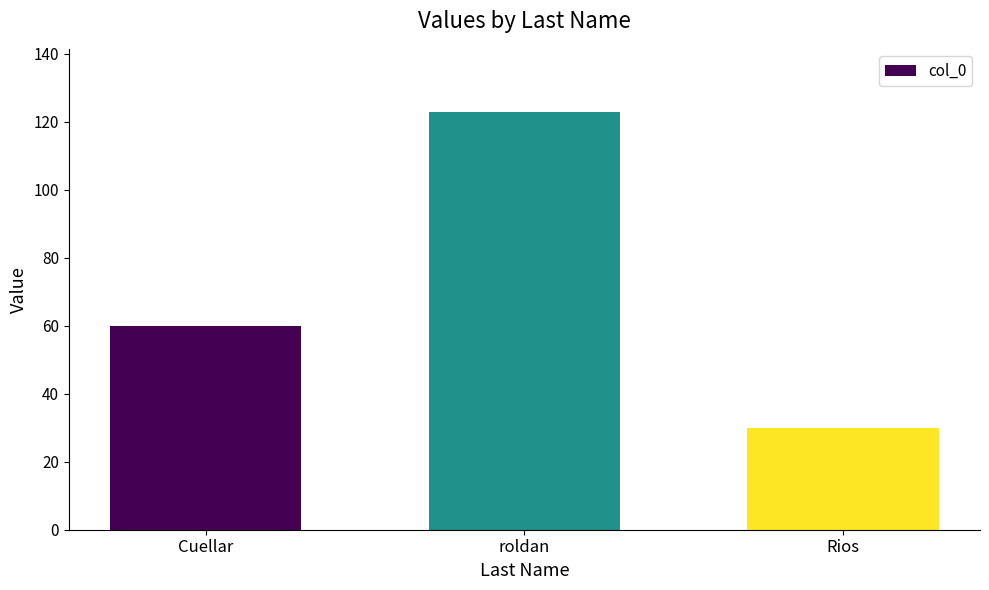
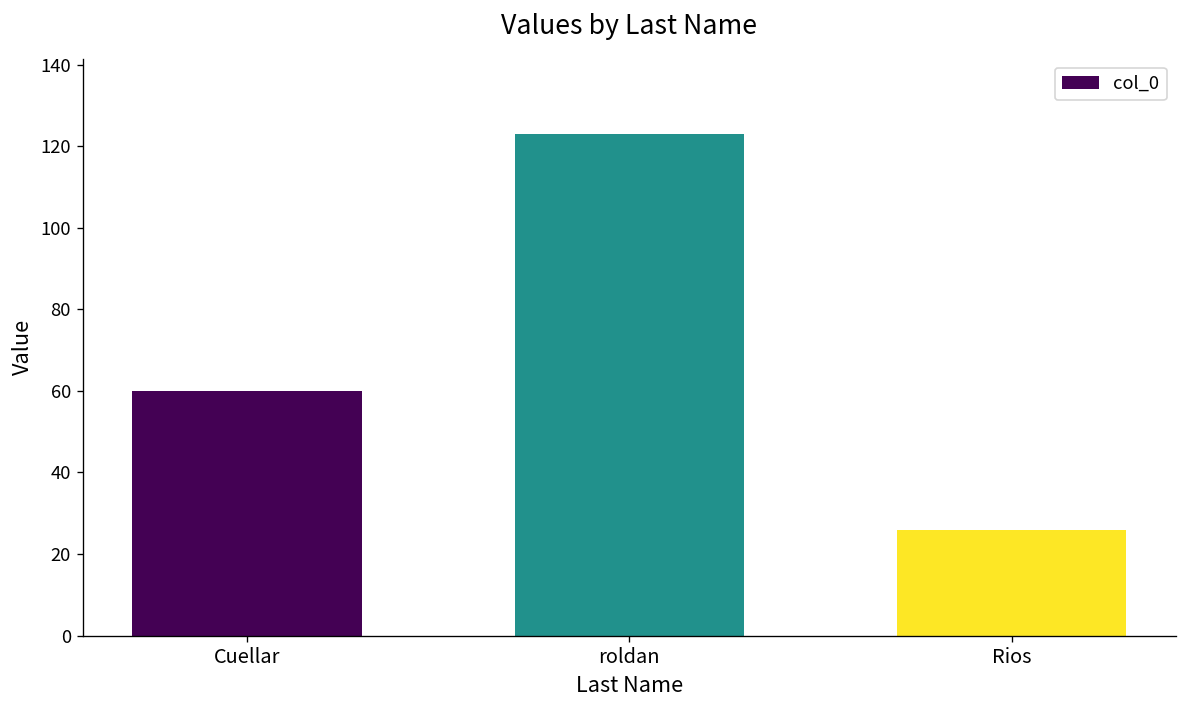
Rios: 30 -> 26
